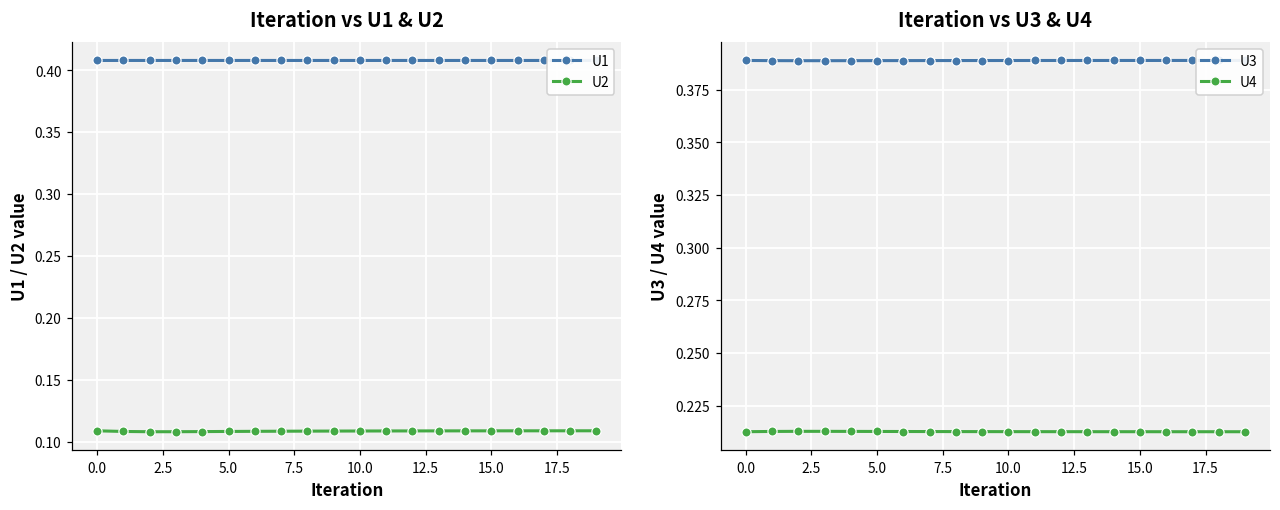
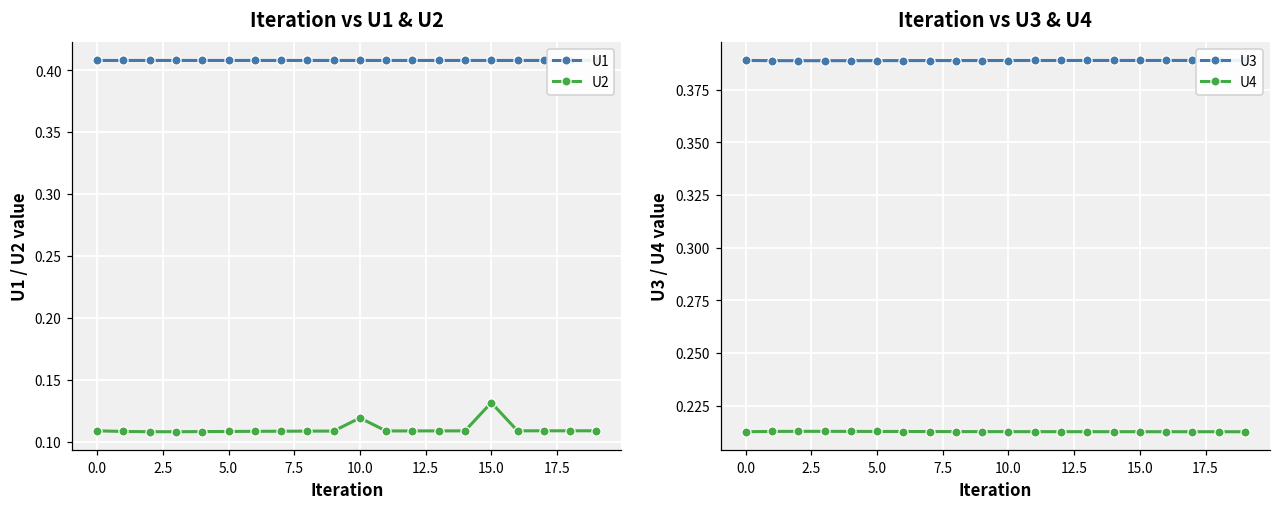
Iteration vs U1 & U2, U2, 10.0: 0.109 -> 0.119
Iteration vs U1 & U2, U2, 15.0: 0.109 -> 0.132
